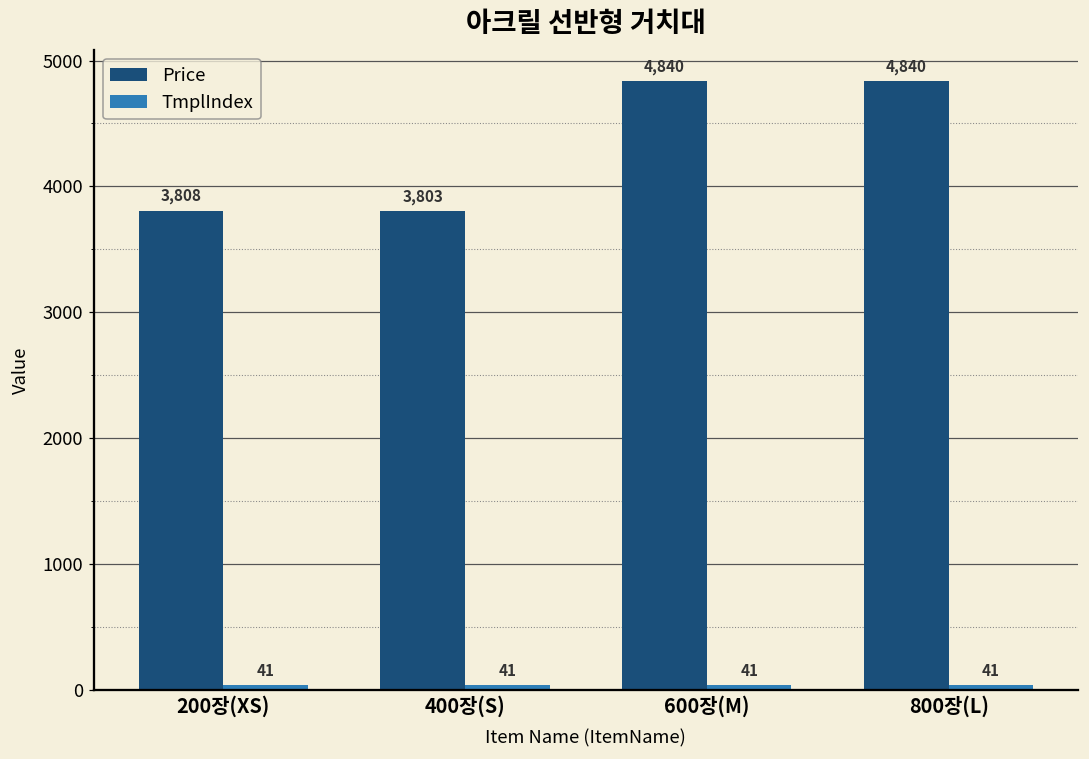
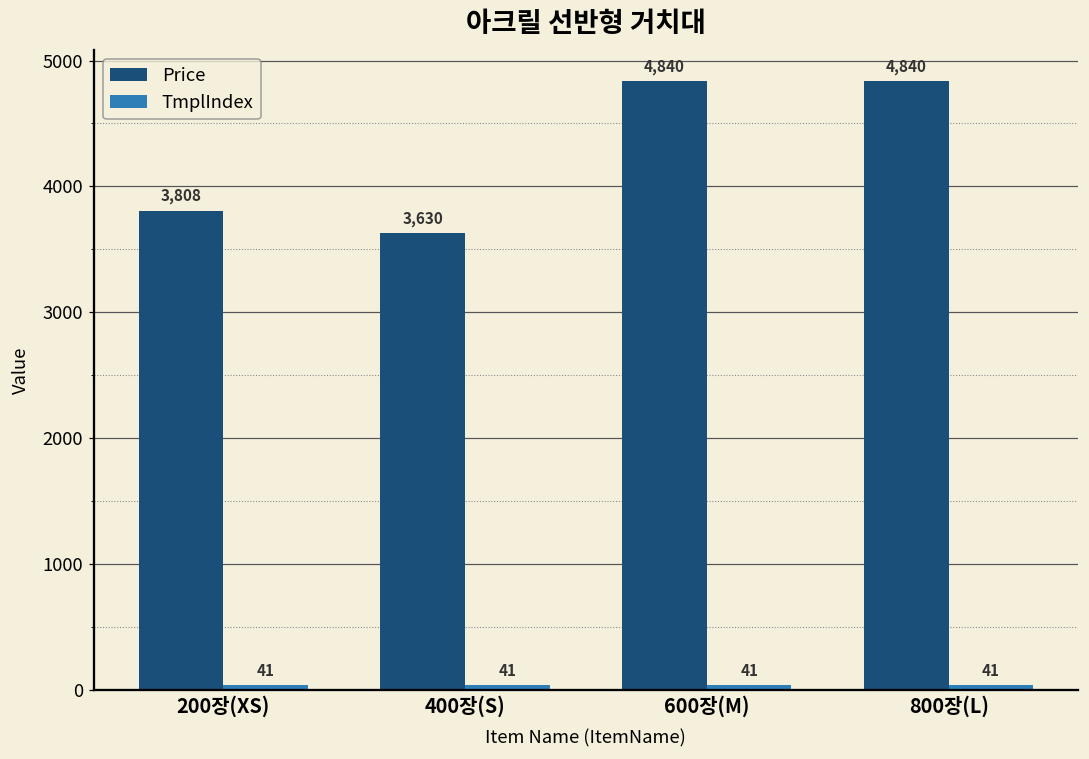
Price, 400장(S): 3,803 -> 3,630
